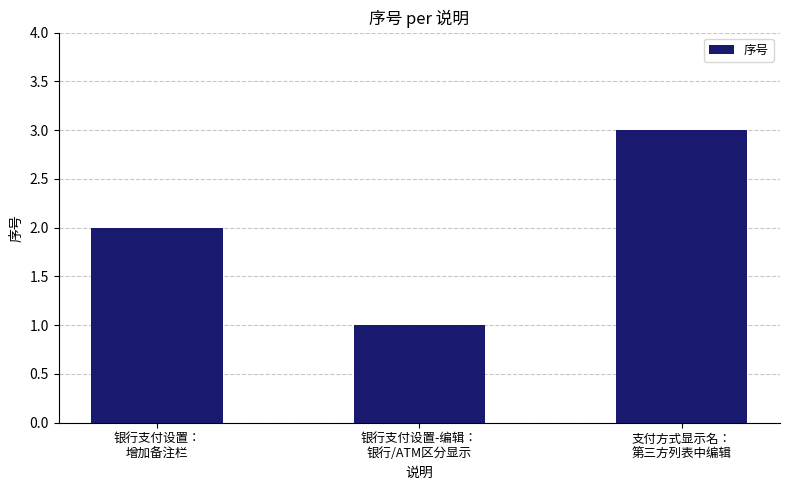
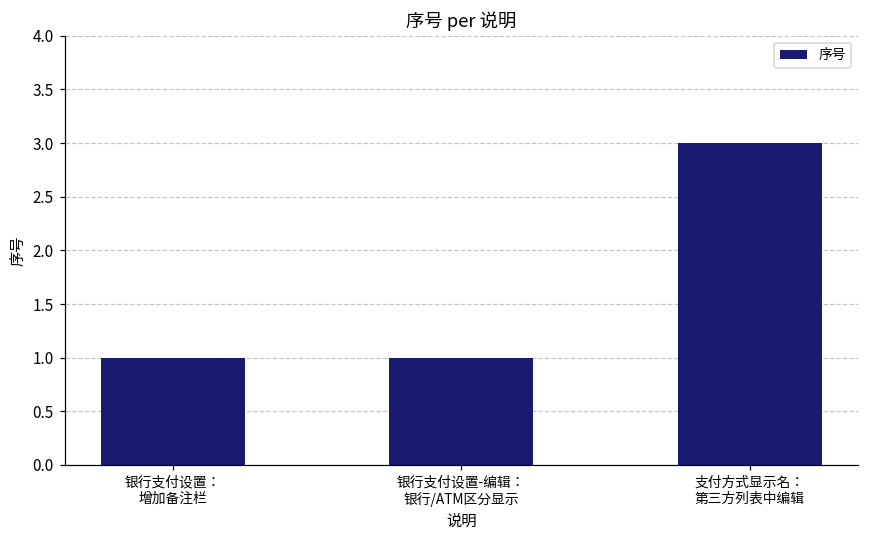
银行支付设置： 增加备注栏: 2 -> 1
